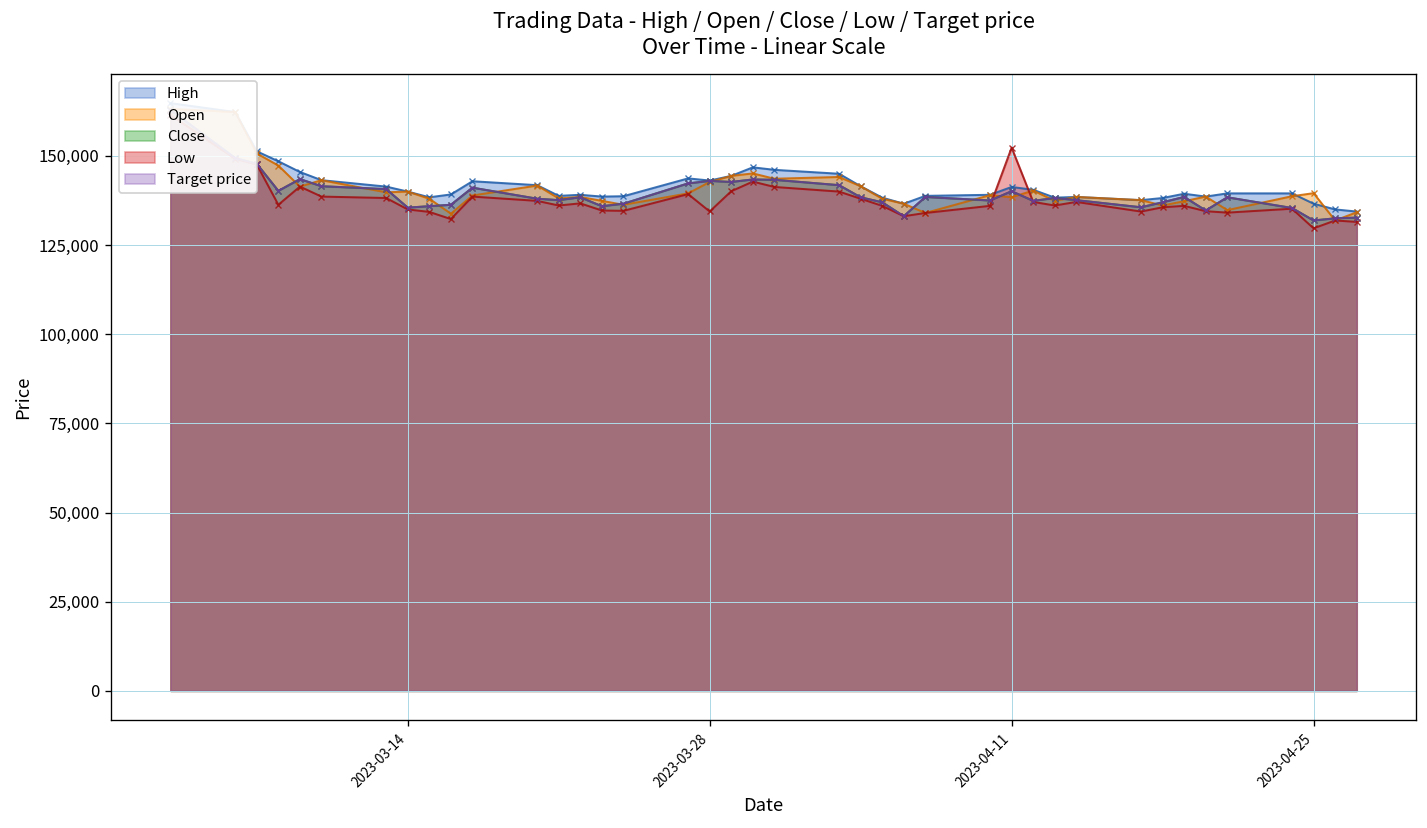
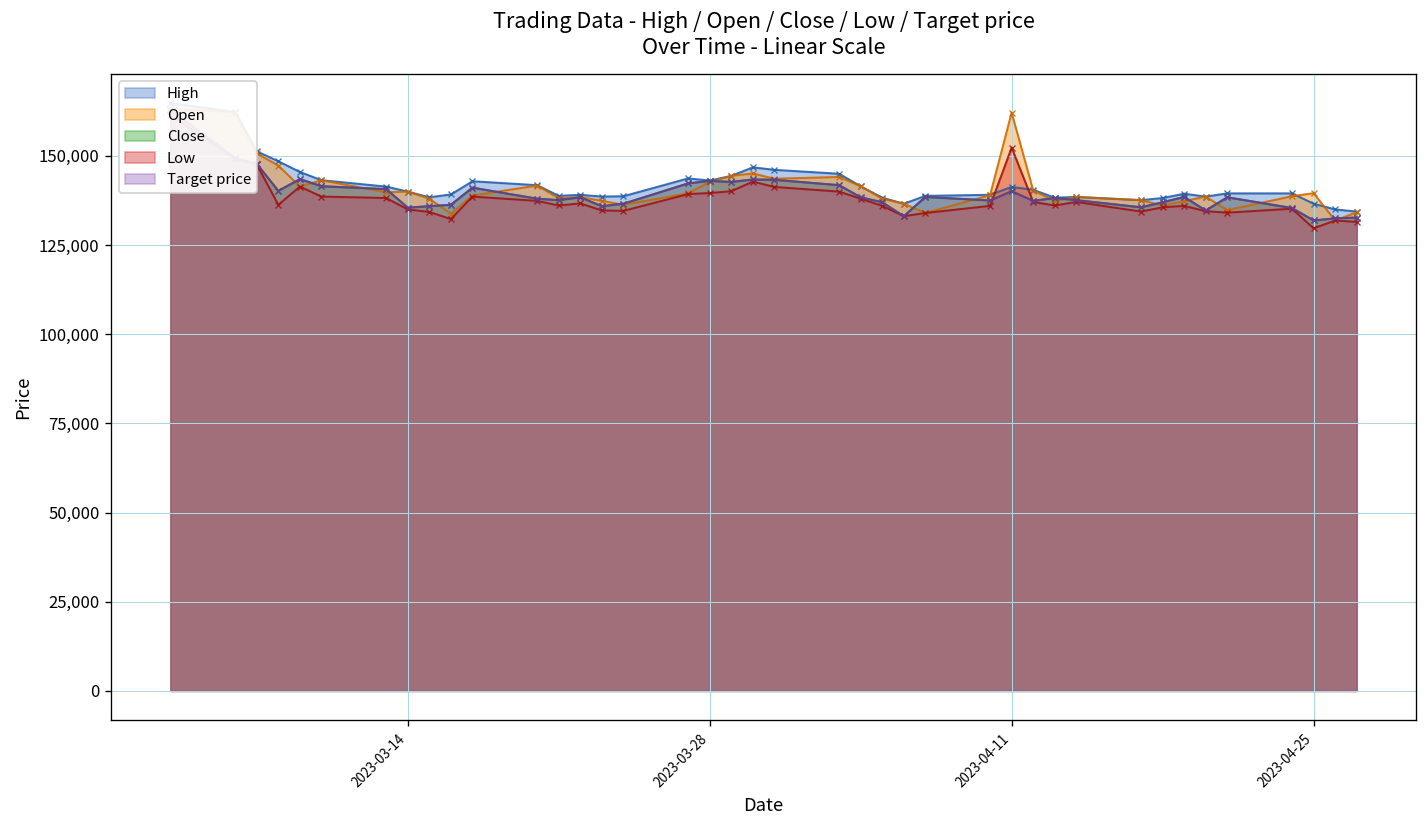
Low, 2023-03-28: 134,000 -> 140,000
Open, 2023-04-11: 138,000 -> 162,000
